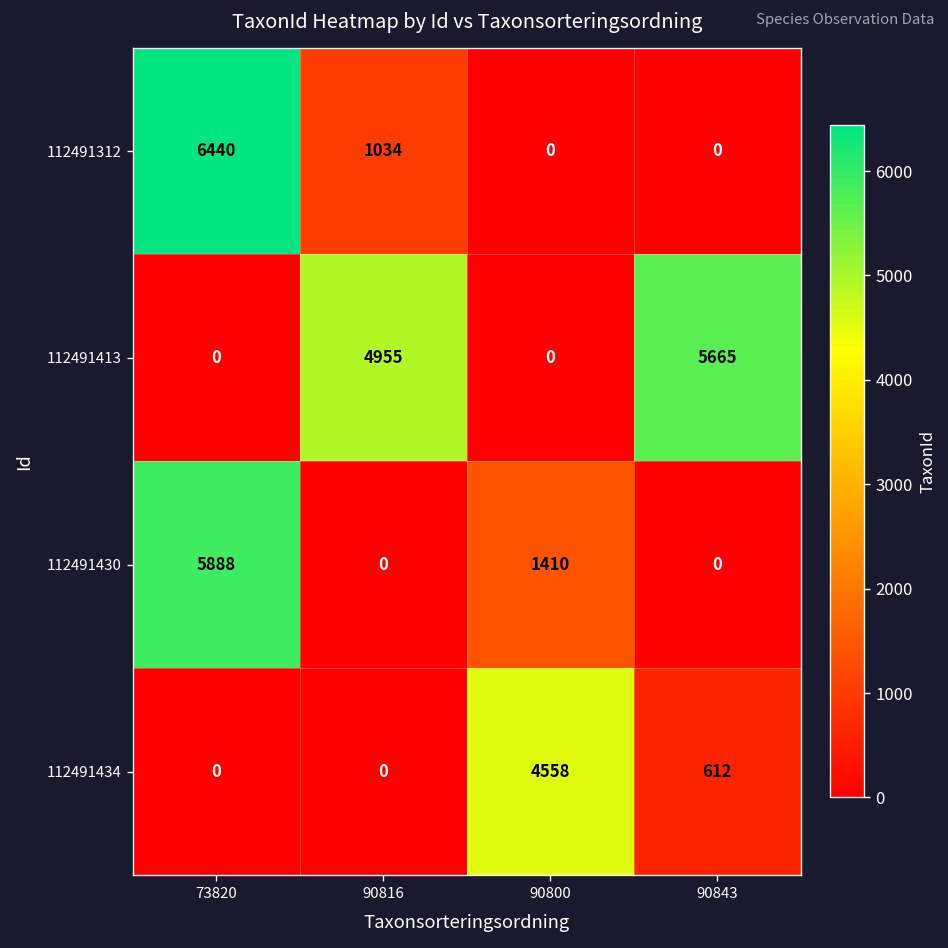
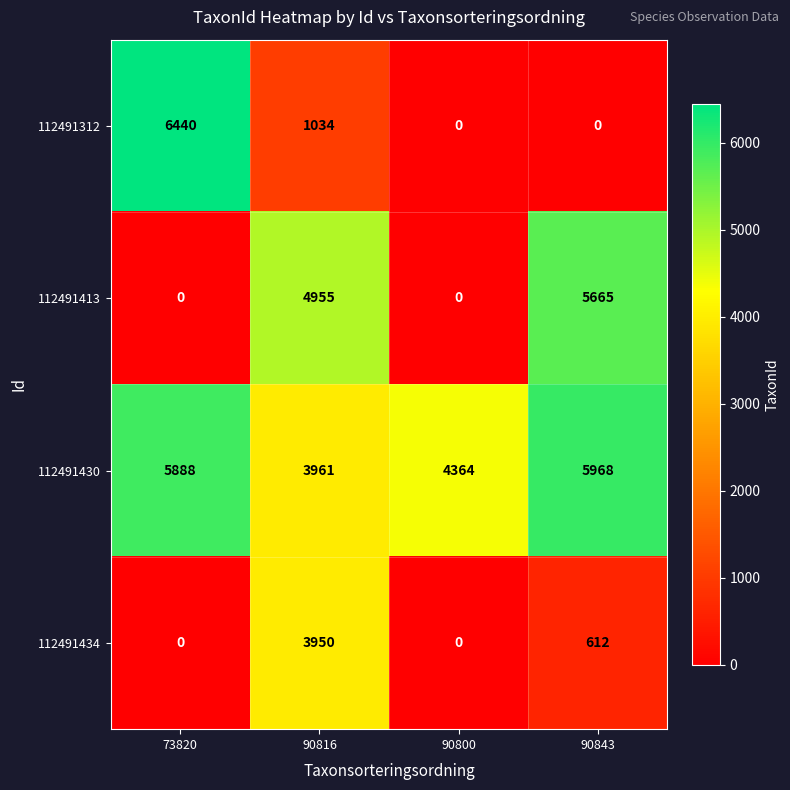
112491430, 90816: 0 -> 3961
112491430, 90800: 1410 -> 4364
112491430, 90843: 0 -> 5968
112491434, 90816: 0 -> 3950
112491434, 90800: 4558 -> 0
